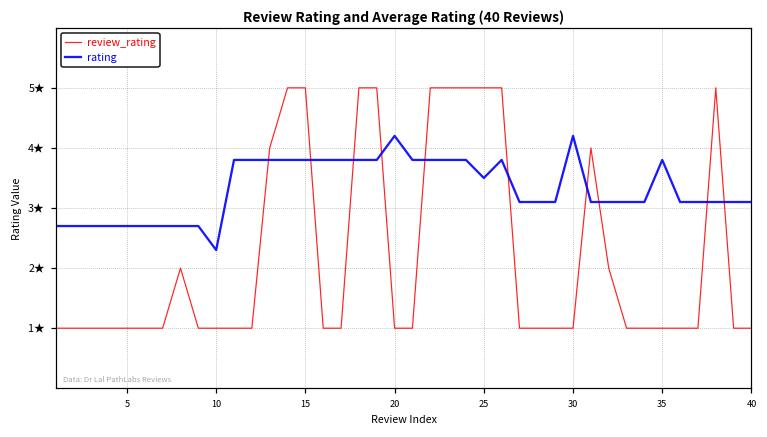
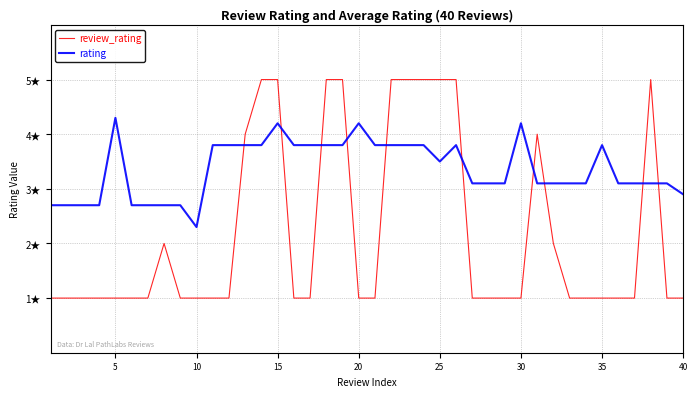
rating, 5: 2.7★ -> 4.3★
rating, 15: 3.8★ -> 4.2★
rating, 40: 3.1★ -> 2.9★
